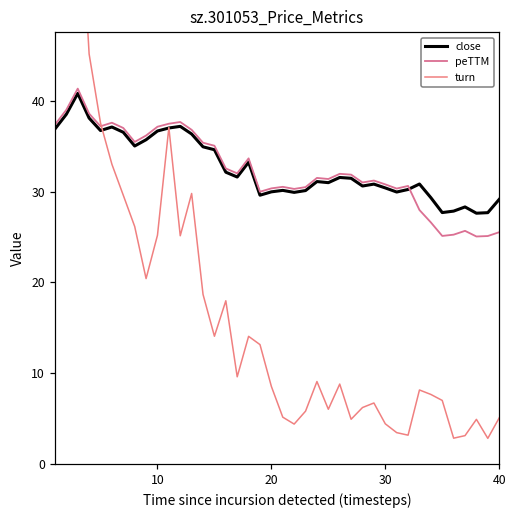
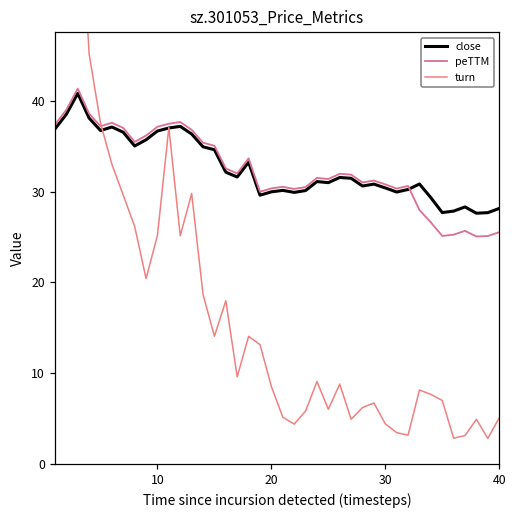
close, 40: 29 -> 28
